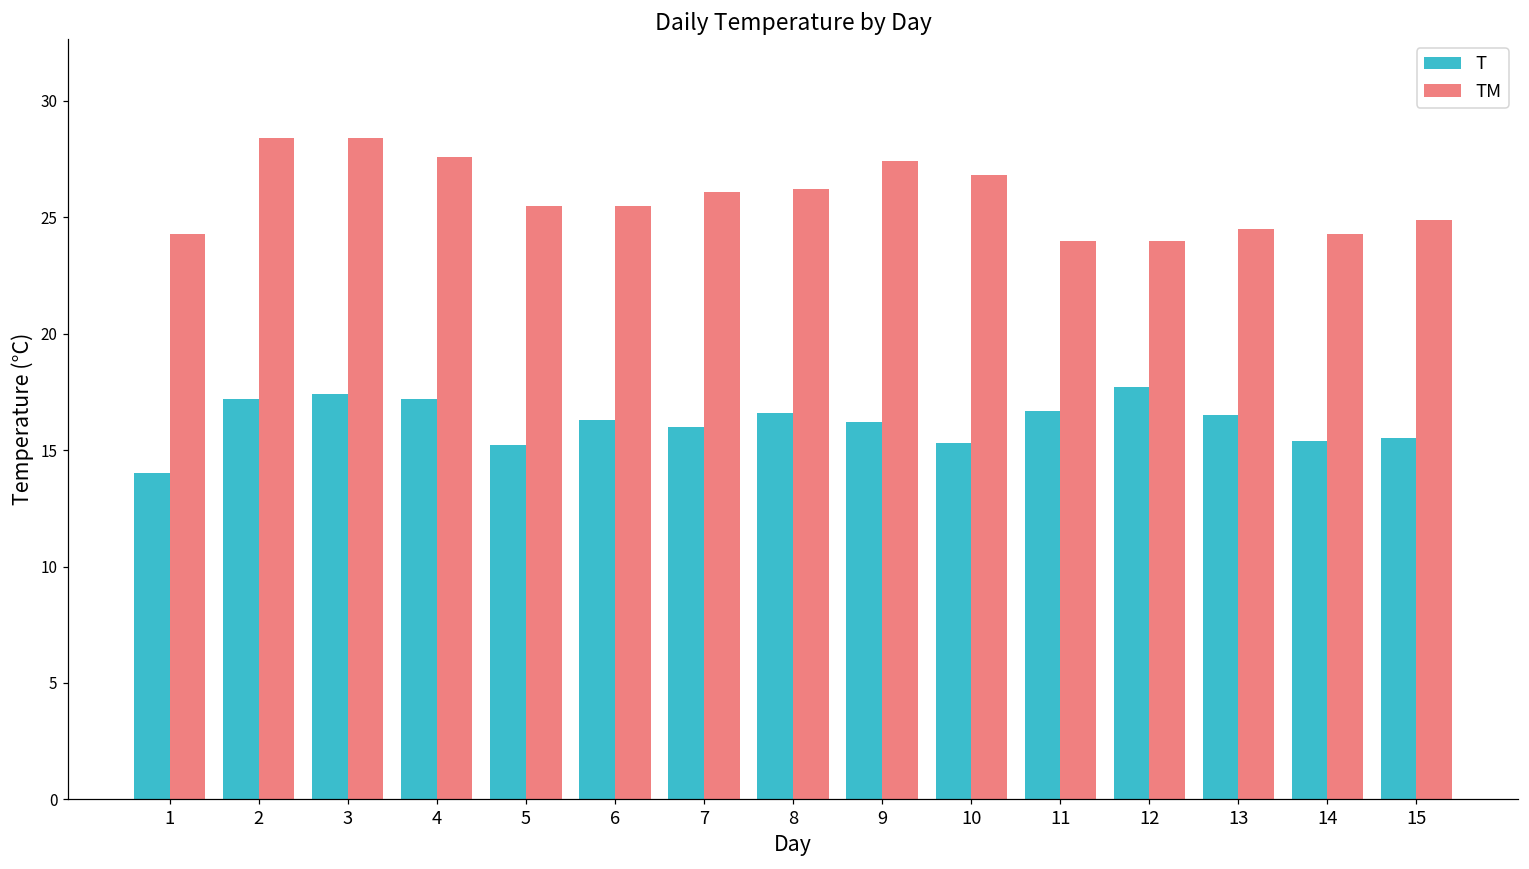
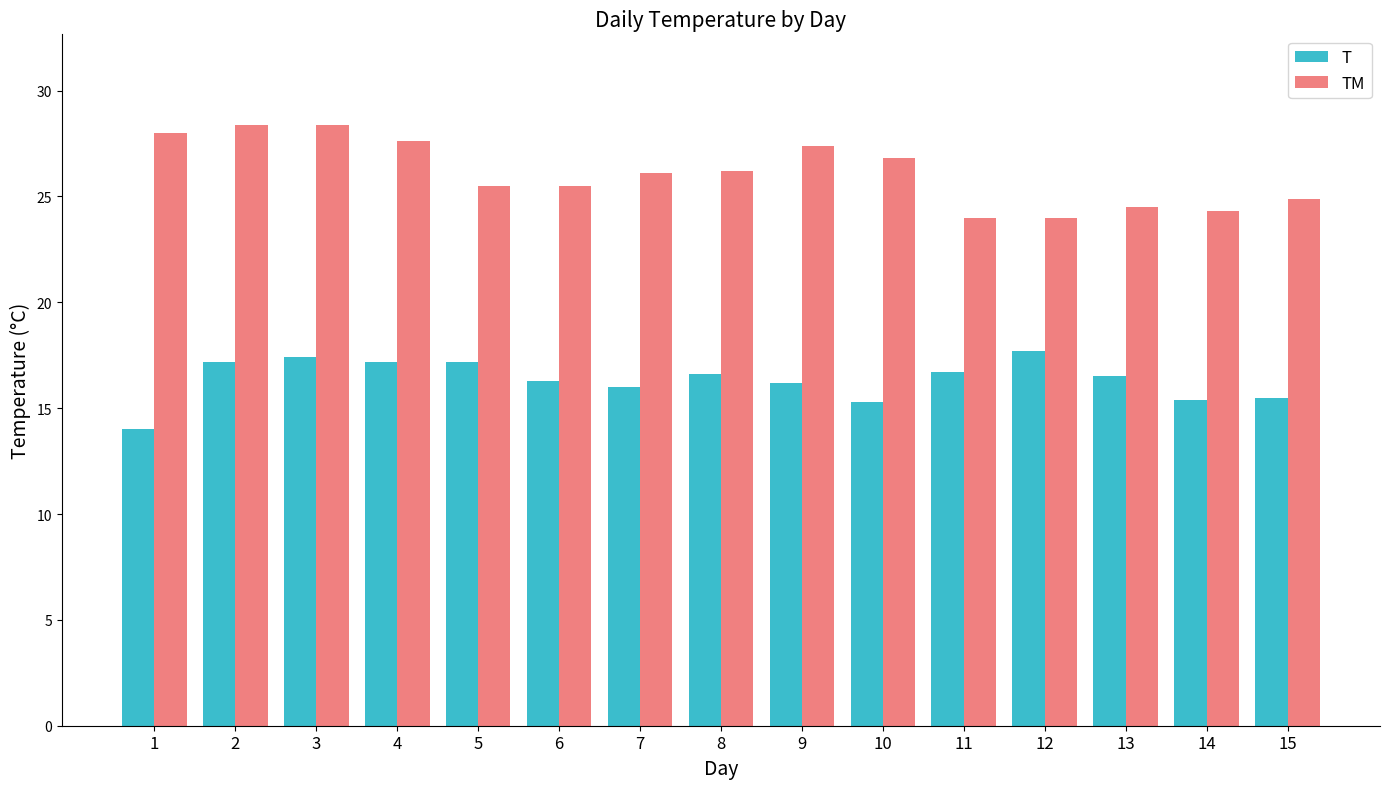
TM, 1: 24.3 -> 28.0
T, 5: 15.2 -> 17.2
